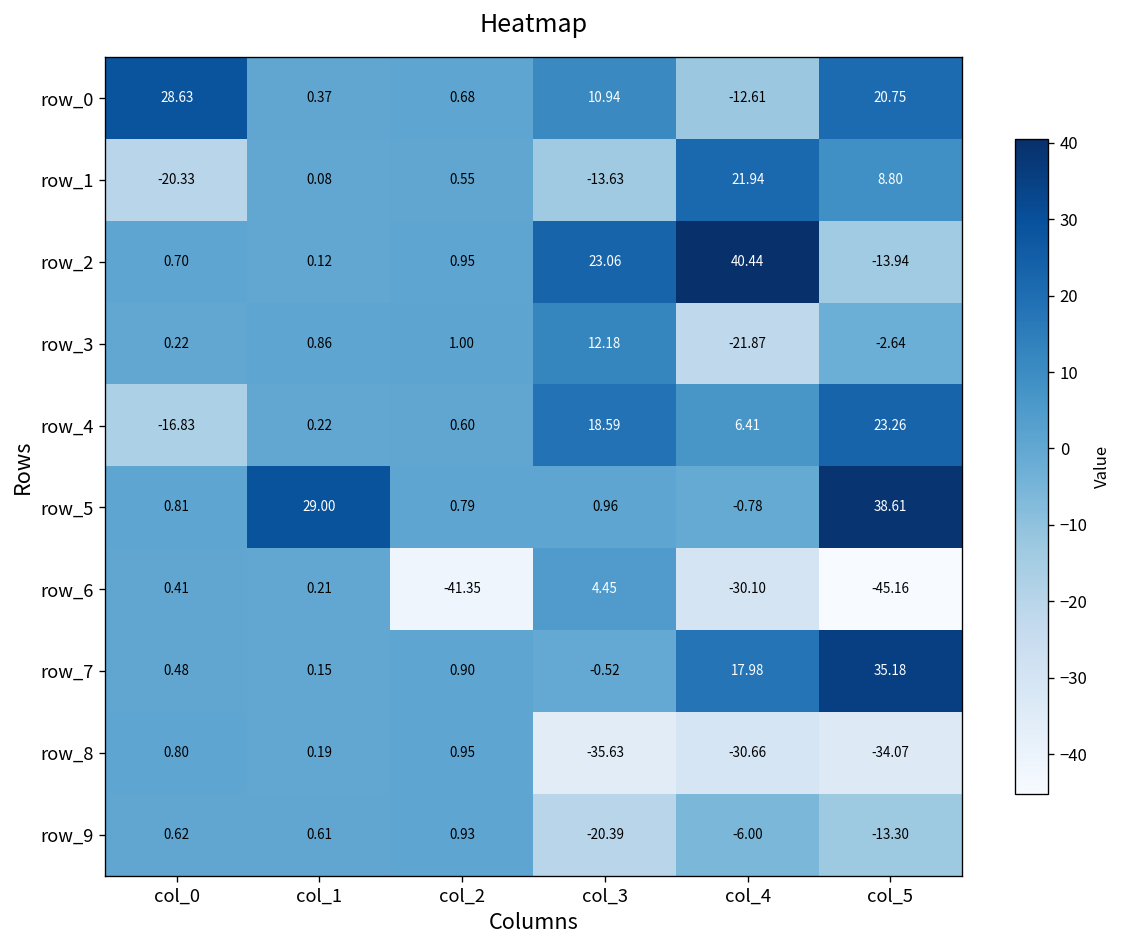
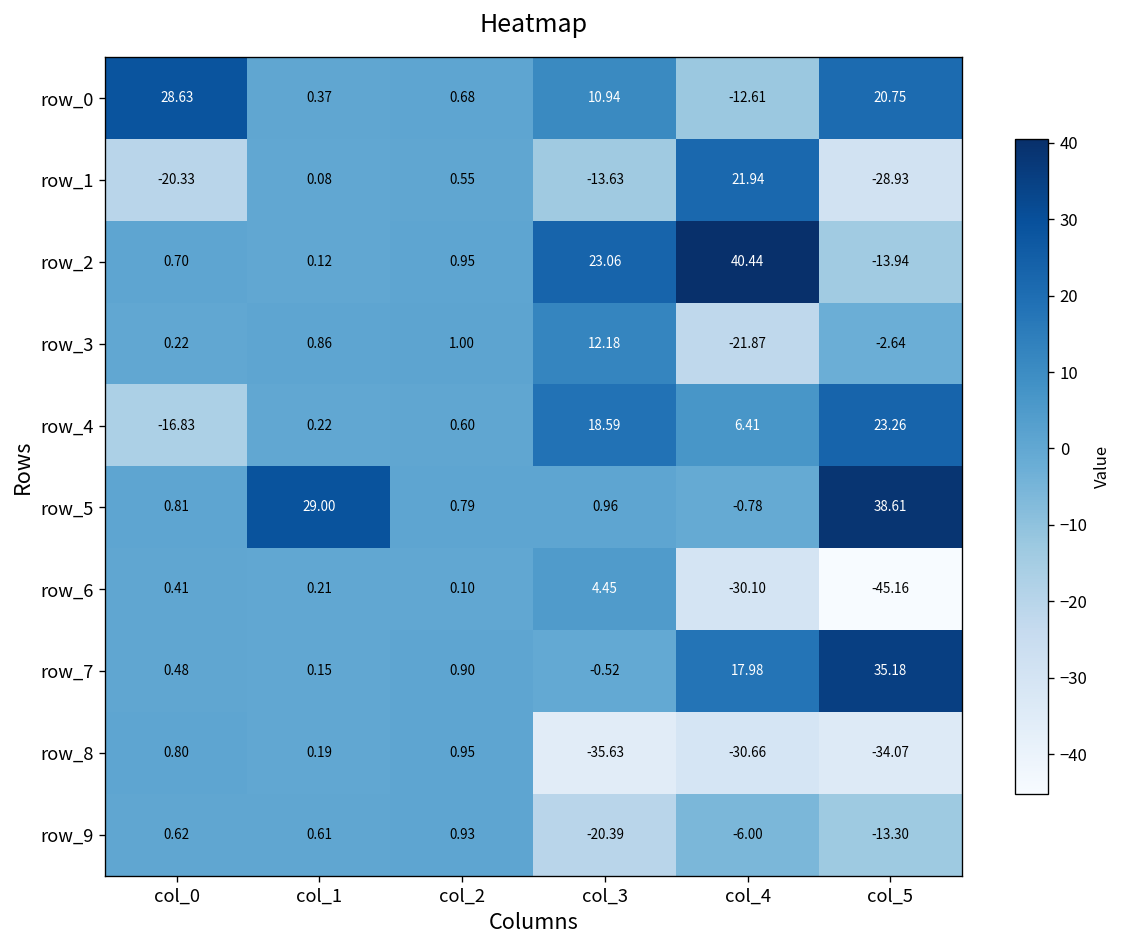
row_1, col_5: 8.80 -> -28.93
row_6, col_2: -41.35 -> 0.10
